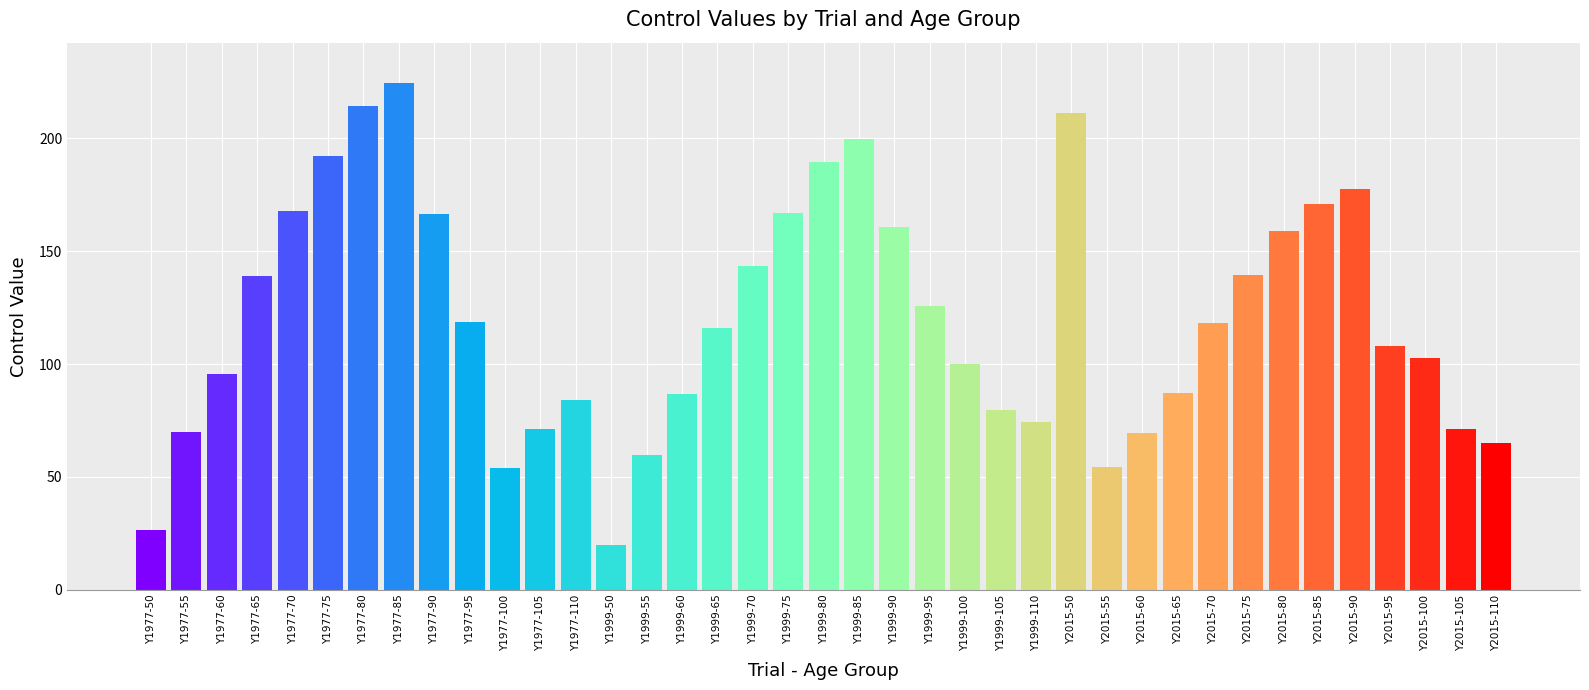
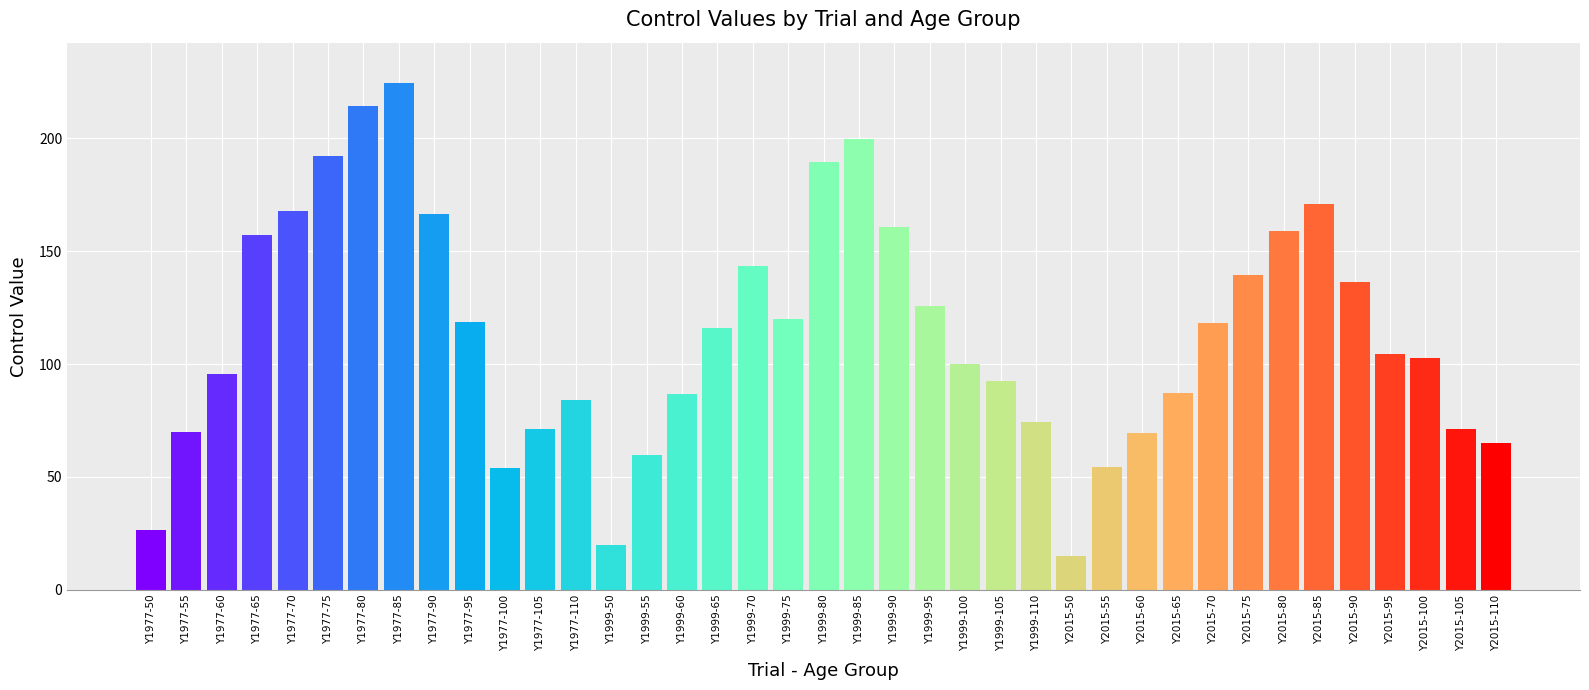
Y1977-65: 139 -> 157
Y1999-75: 167 -> 120
Y1999-105: 80 -> 93
Y2015-50: 211 -> 15
Y2015-90: 177 -> 137
Y2015-95: 108 -> 104
